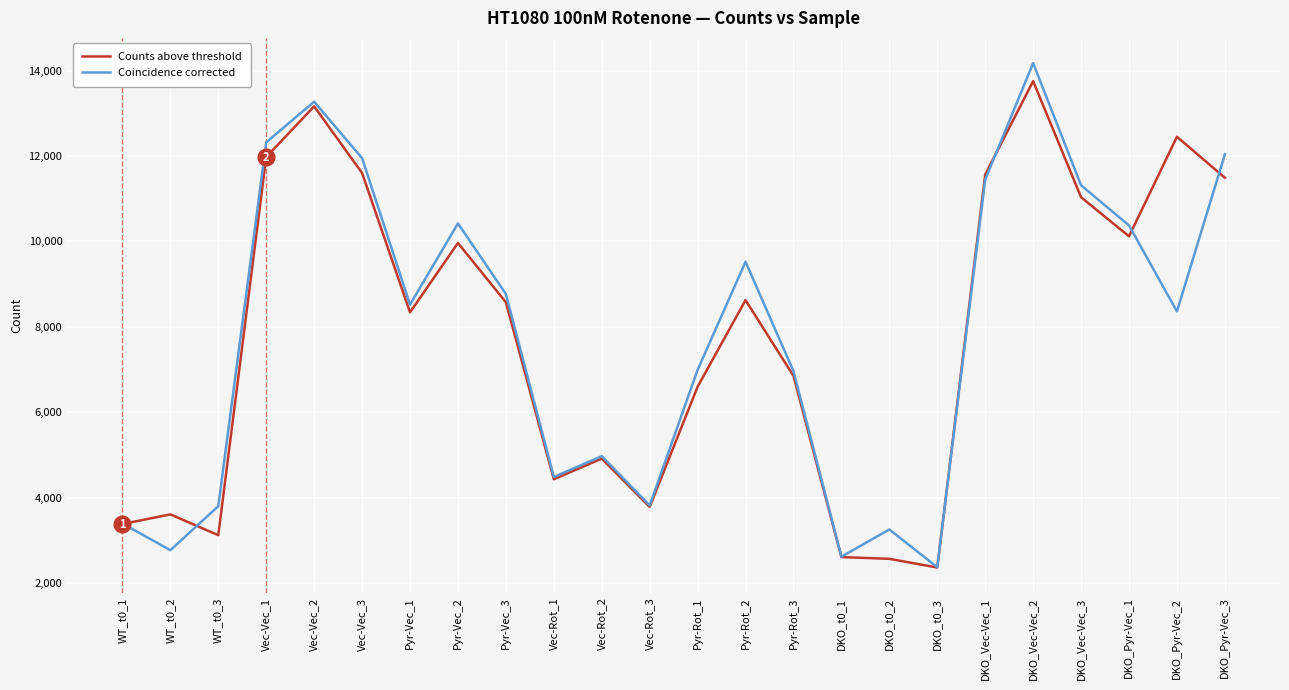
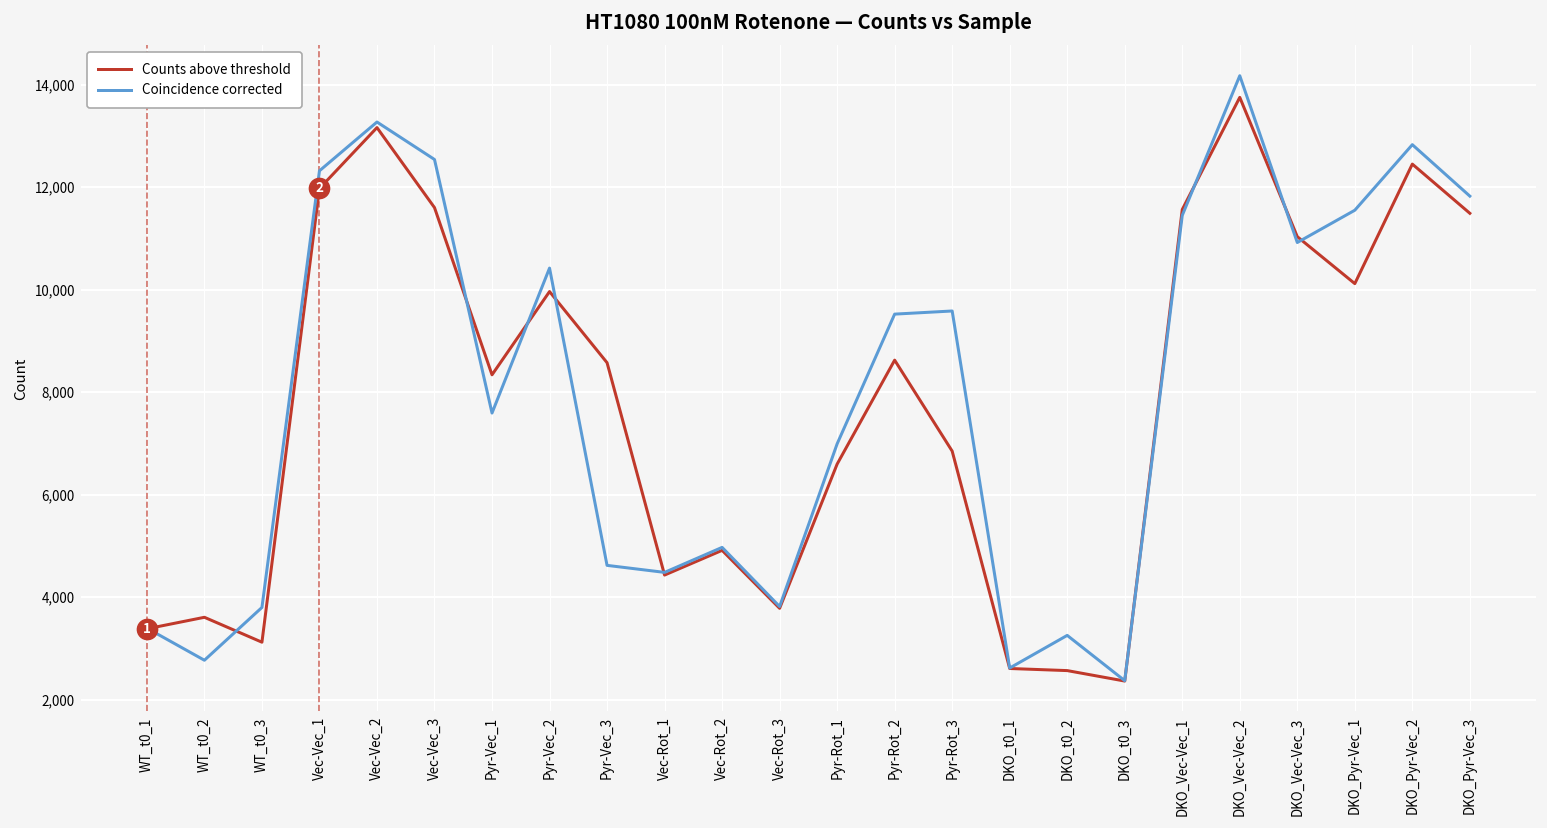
Coincidence corrected, Vec-Vec_3: 12,000 -> 12,500
Coincidence corrected, Pyr-Vec_1: 8,500 -> 7,600
Coincidence corrected, Pyr-Vec_3: 8,800 -> 4,600
Coincidence corrected, Pyr-Rot_3: 7,000 -> 9,600
Coincidence corrected, DKO_Vec-Vec_3: 11,300 -> 10,900
Coincidence corrected, DKO_Pyr-Vec_1: 10,400 -> 11,600
Coincidence corrected, DKO_Pyr-Vec_2: 8,400 -> 12,800
Coincidence corrected, DKO_Pyr-Vec_3: 12,000 -> 11,800
